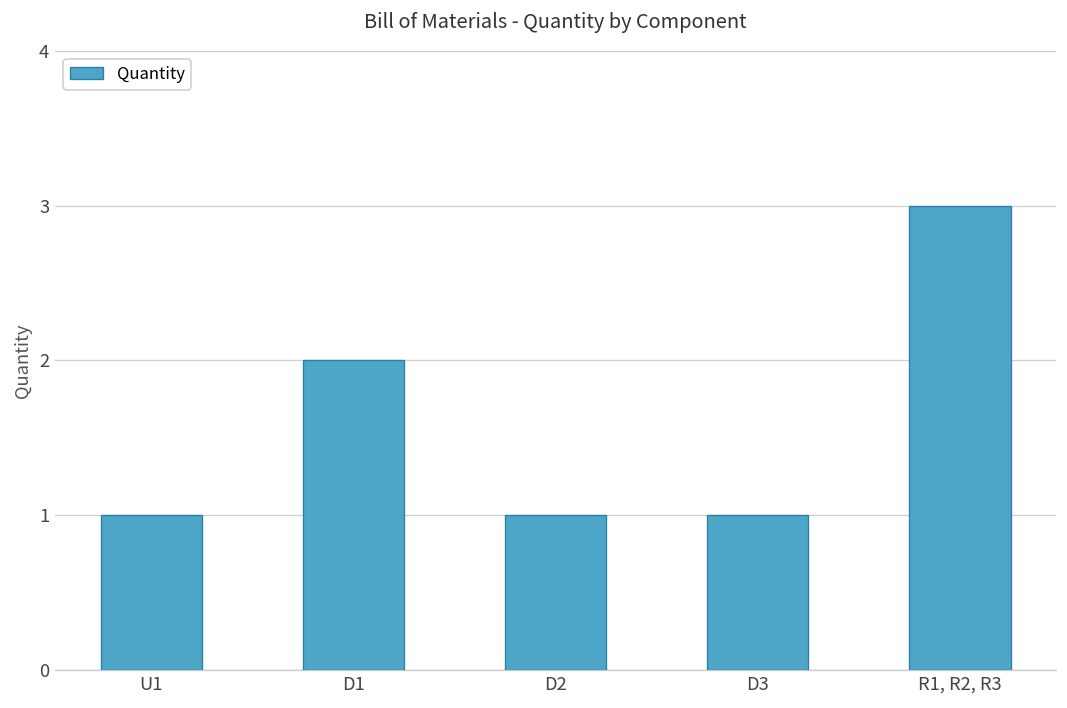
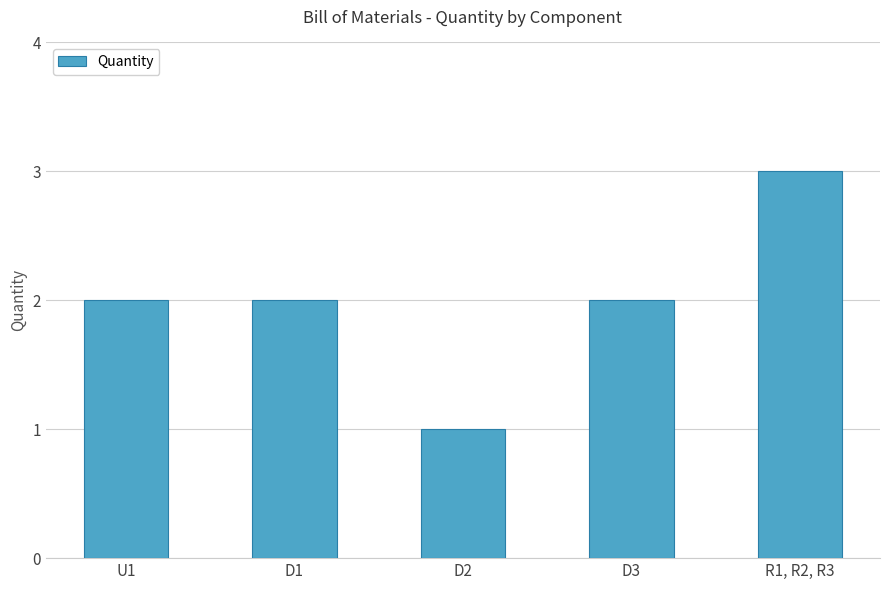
U1: 1 -> 2
D3: 1 -> 2
